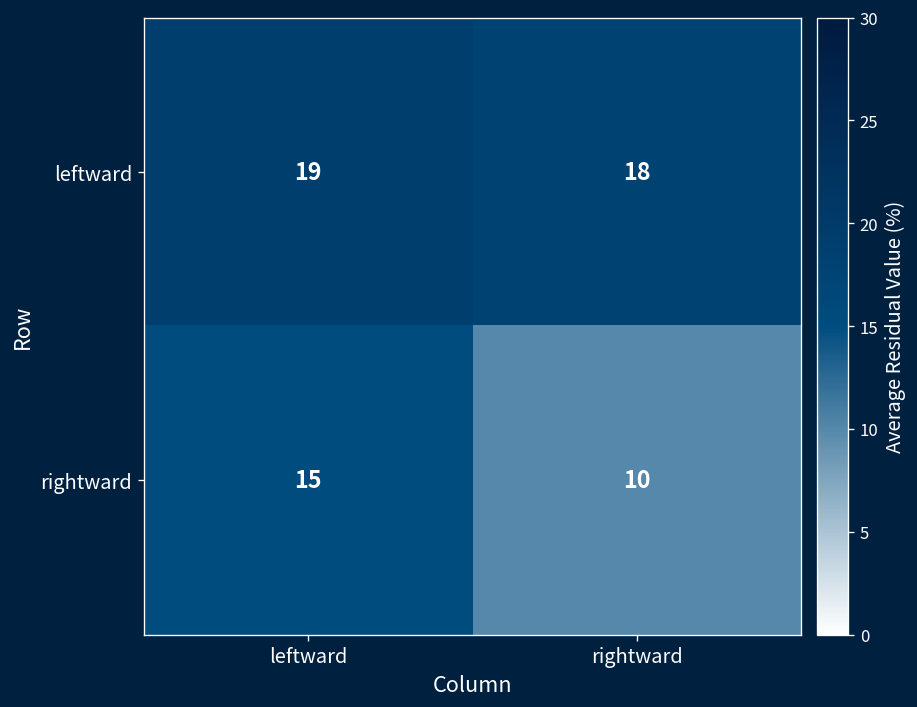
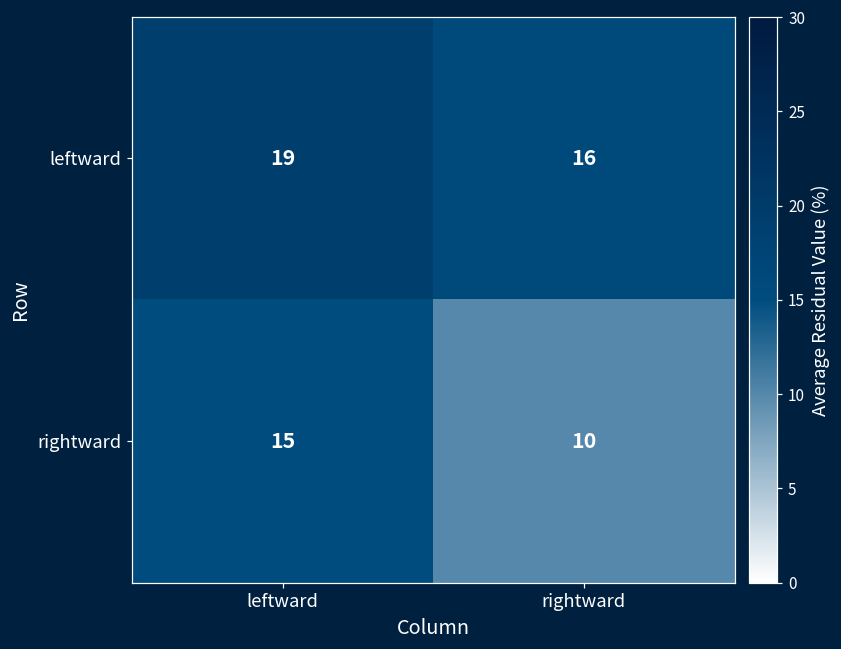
leftward, rightward: 18 -> 16
